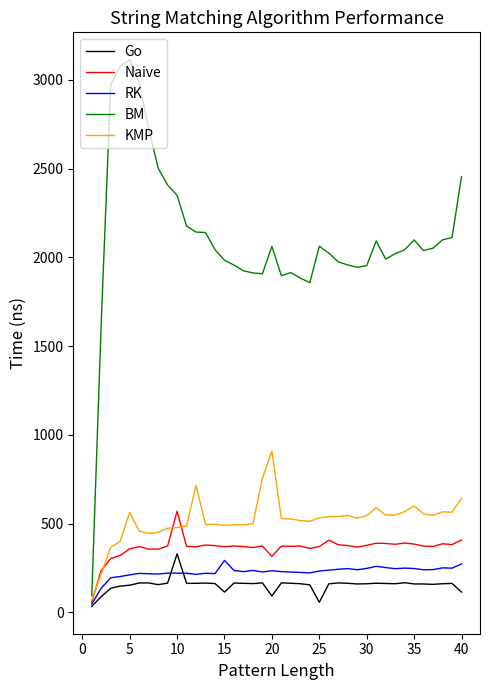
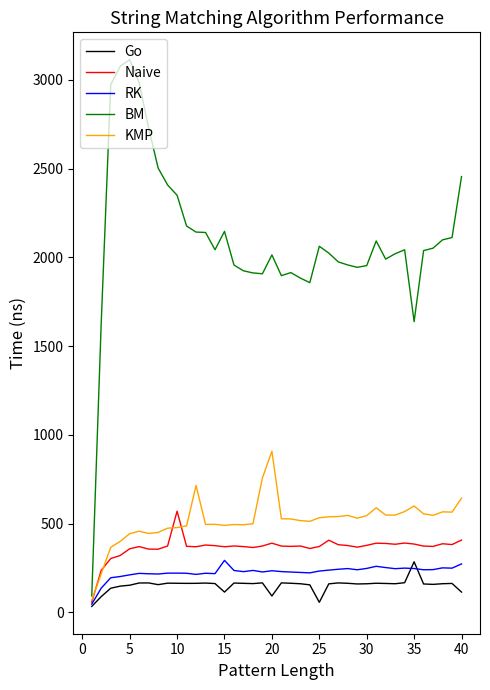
KMP, 5: 560 -> 440
Go, 10: 330 -> 160
BM, 15: 1980 -> 2150
Naive, 20: 320 -> 390
BM, 20: 2060 -> 2010
Go, 35: 160 -> 290
BM, 35: 2100 -> 1640
